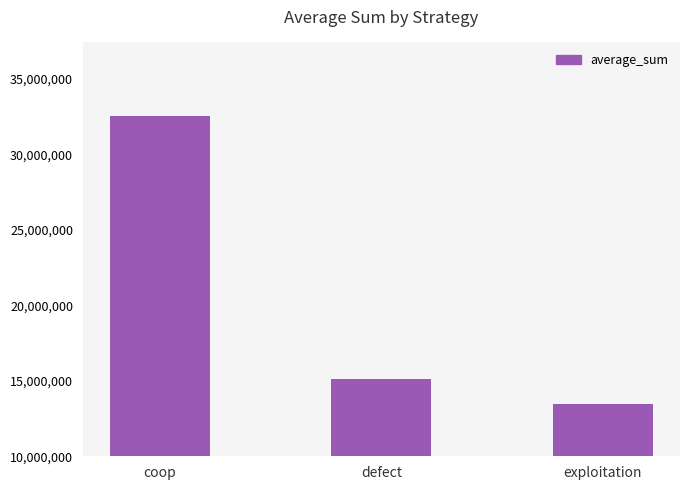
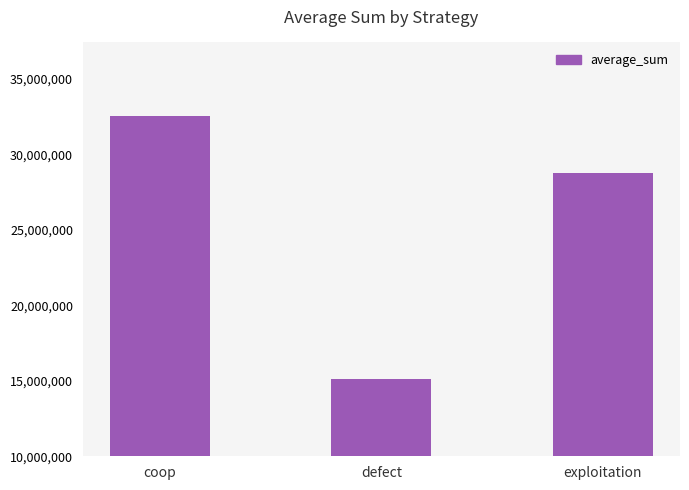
exploitation: 13,500,000 -> 28,800,000
